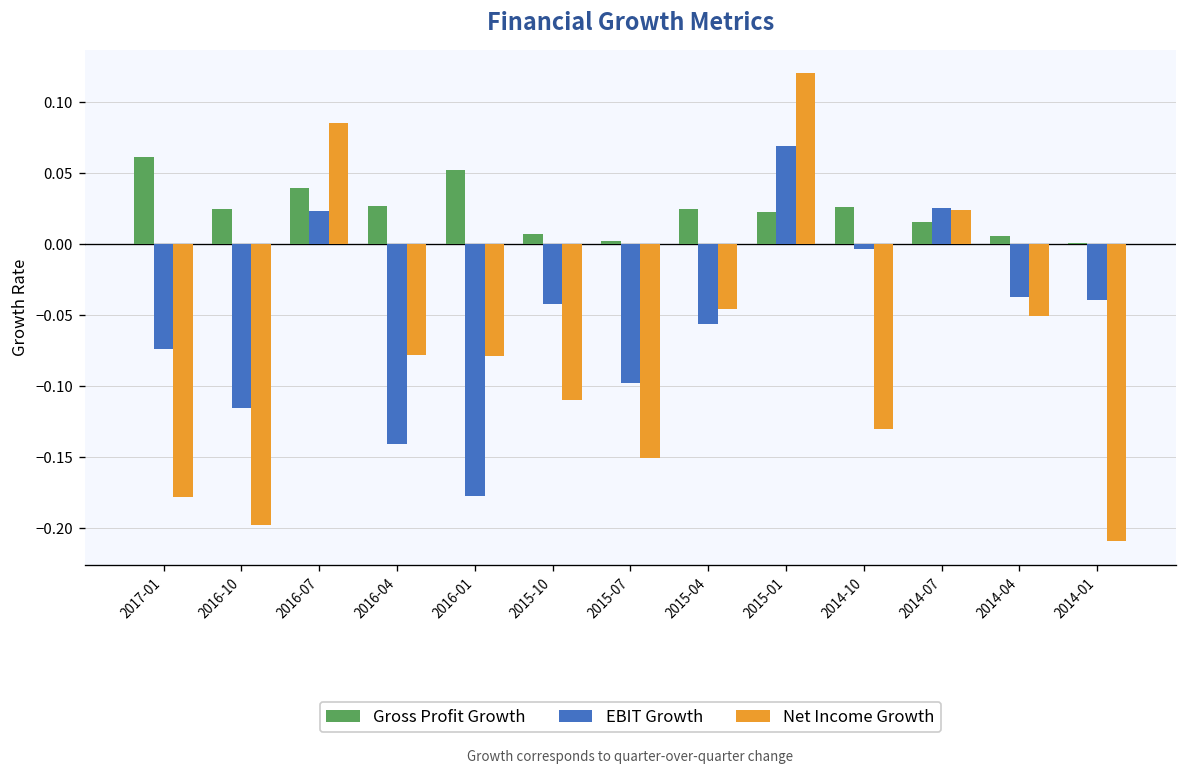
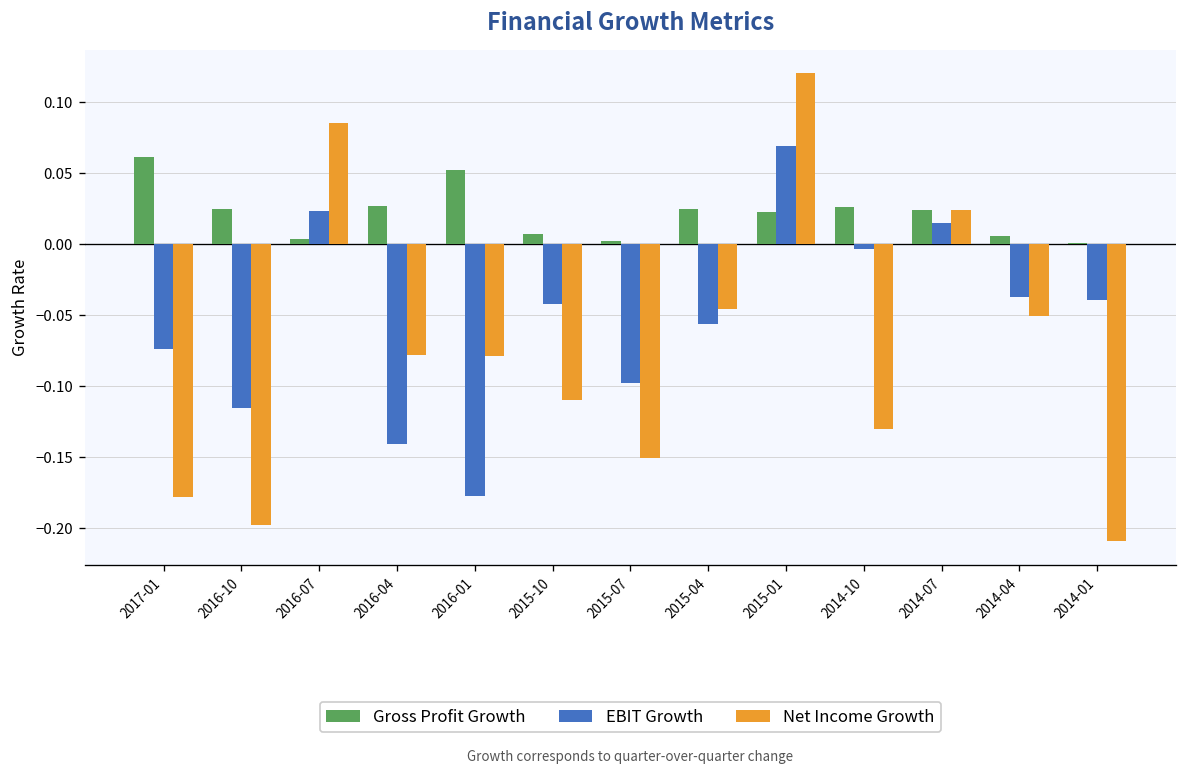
Gross Profit Growth, 2016-07: 0.040 -> 0.004
Gross Profit Growth, 2014-07: 0.016 -> 0.024
EBIT Growth, 2014-07: 0.025 -> 0.015
